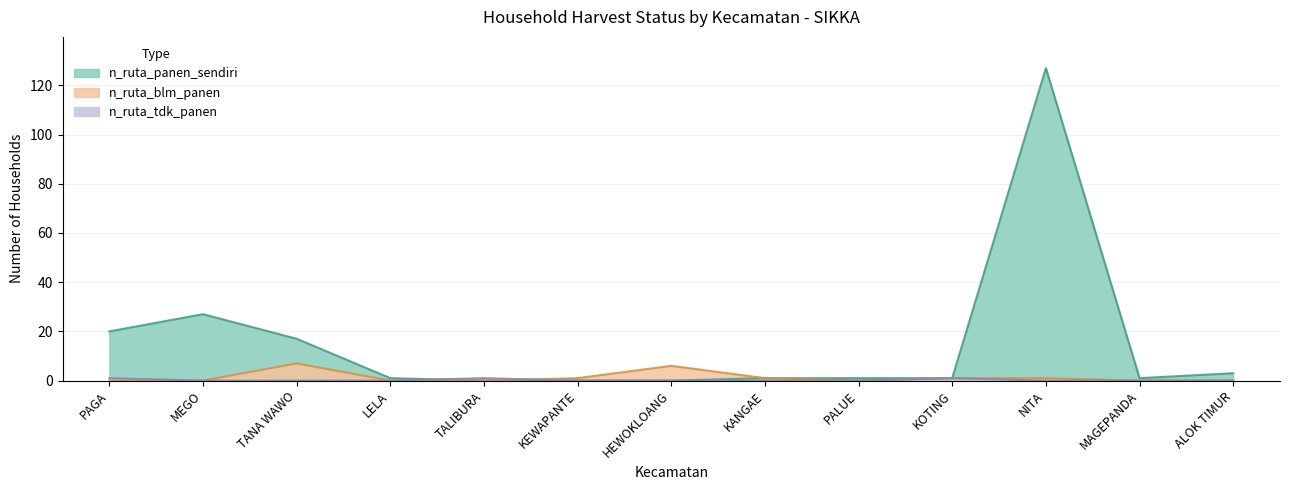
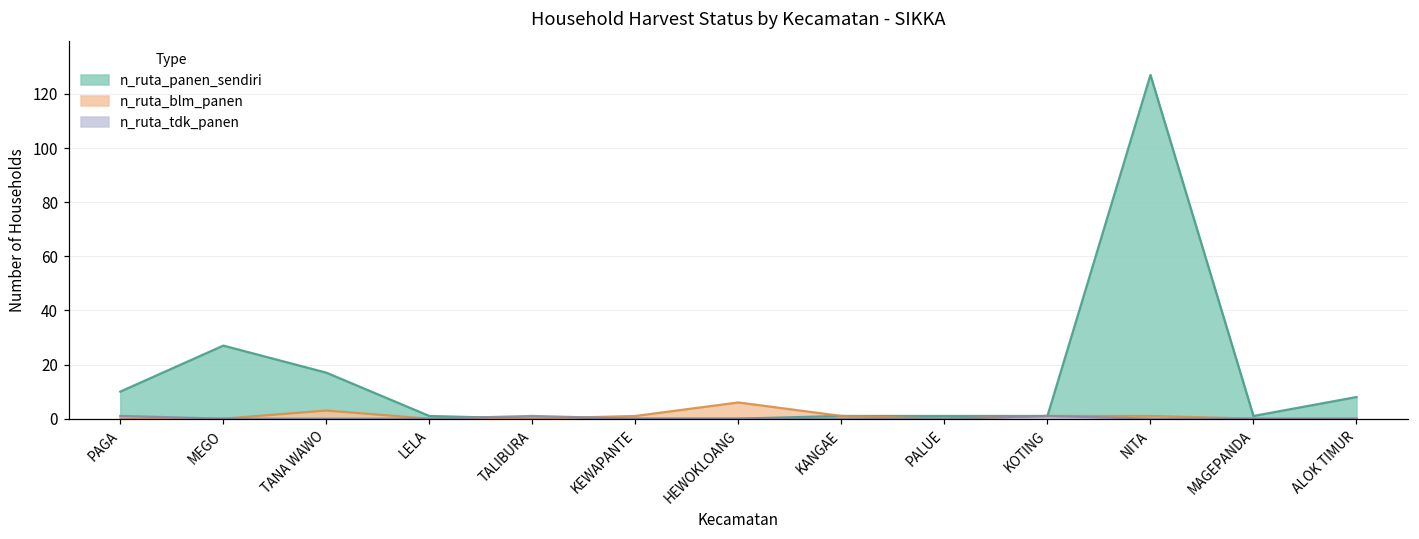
n_ruta_panen_sendiri, PAGA: 20 -> 10
n_ruta_blm_panen, TANA WAWO: 7 -> 3
n_ruta_panen_sendiri, ALOK TIMUR: 3 -> 8
